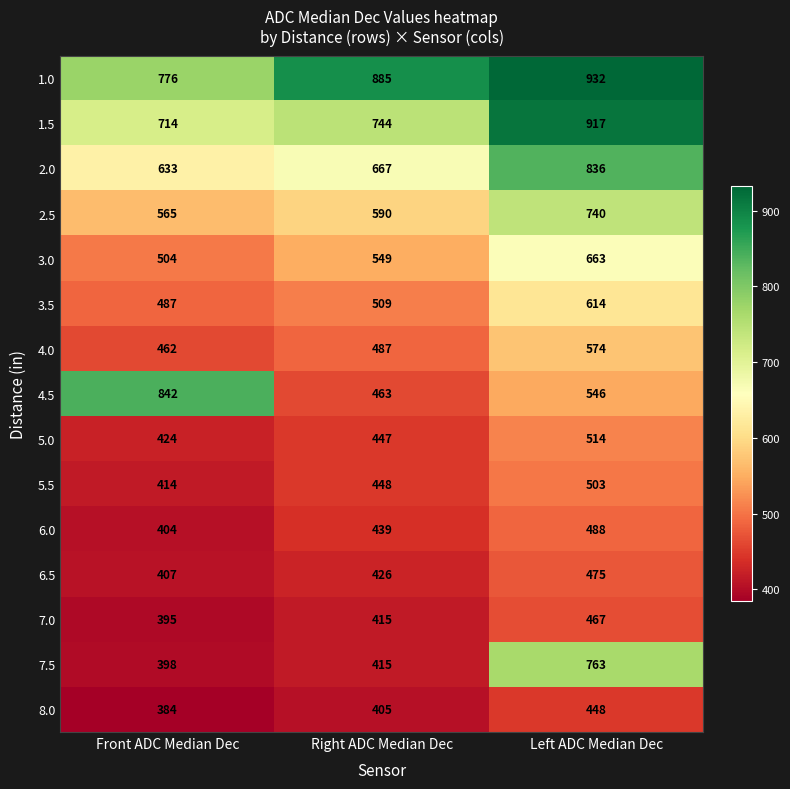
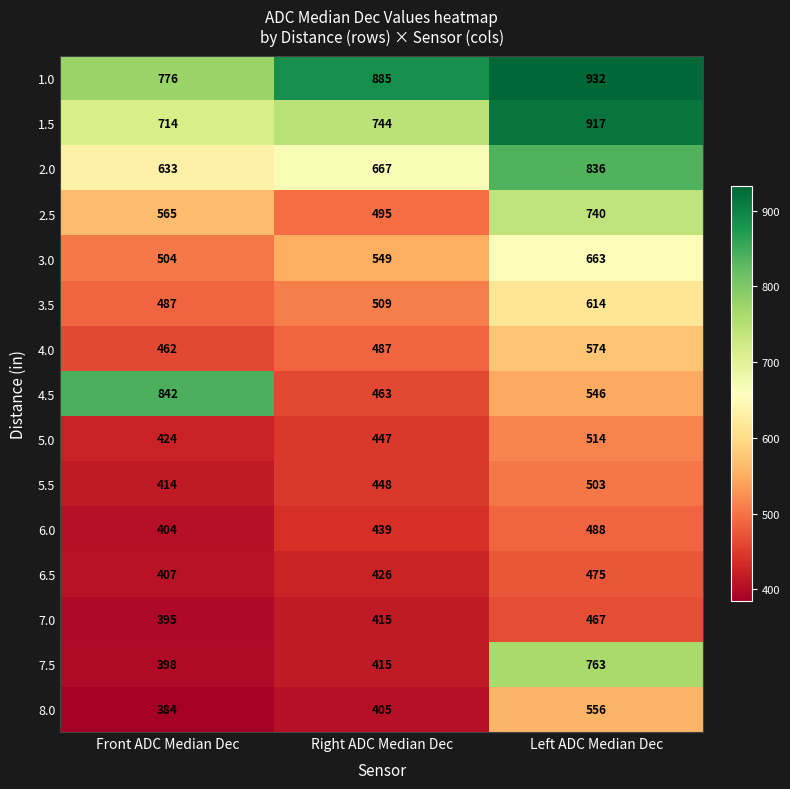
2.5, Right ADC Median Dec: 590 -> 495
8.0, Left ADC Median Dec: 448 -> 556
